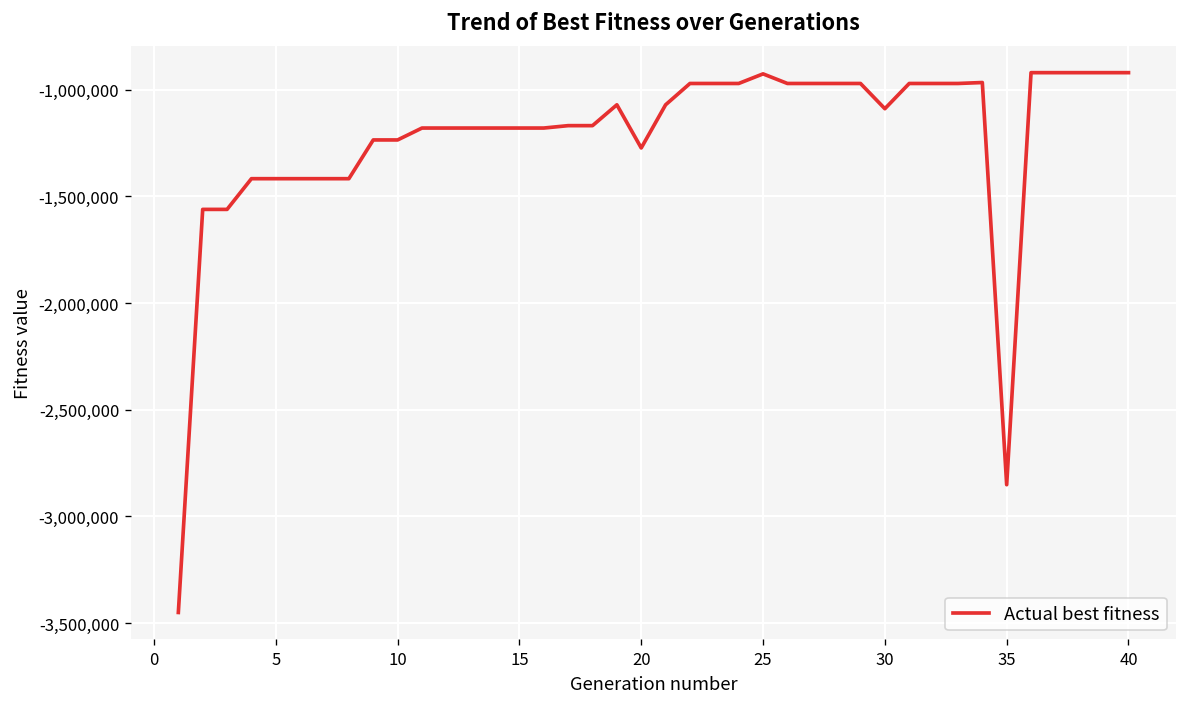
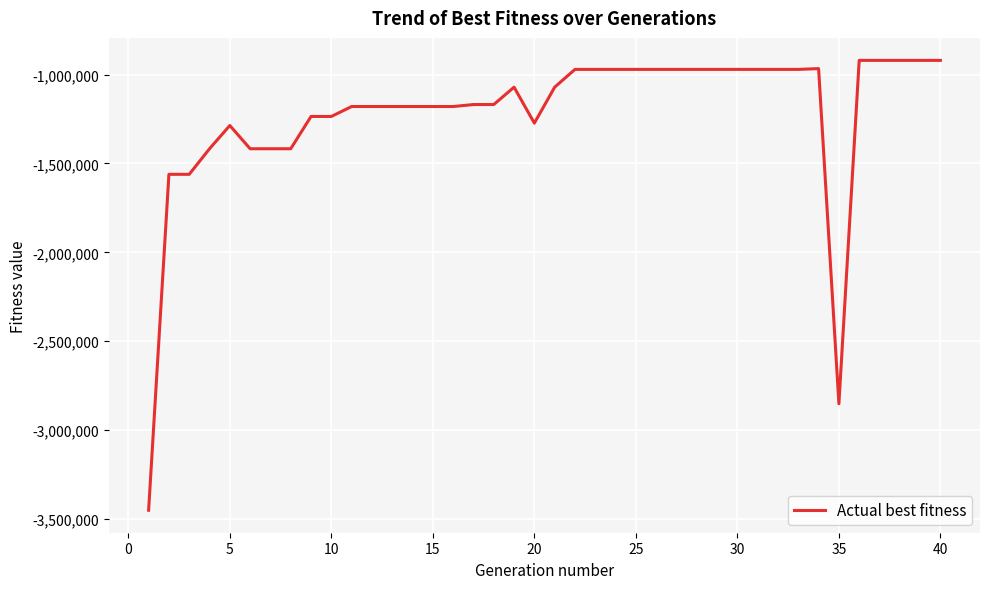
5: -1,420,000 -> -1,290,000
25: -930,000 -> -970,000
30: -1,090,000 -> -970,000
